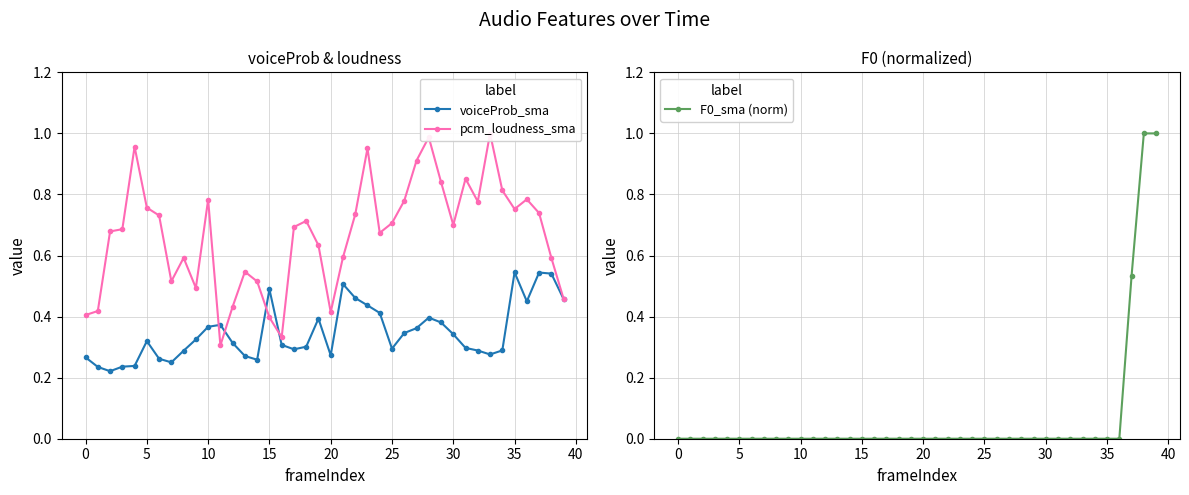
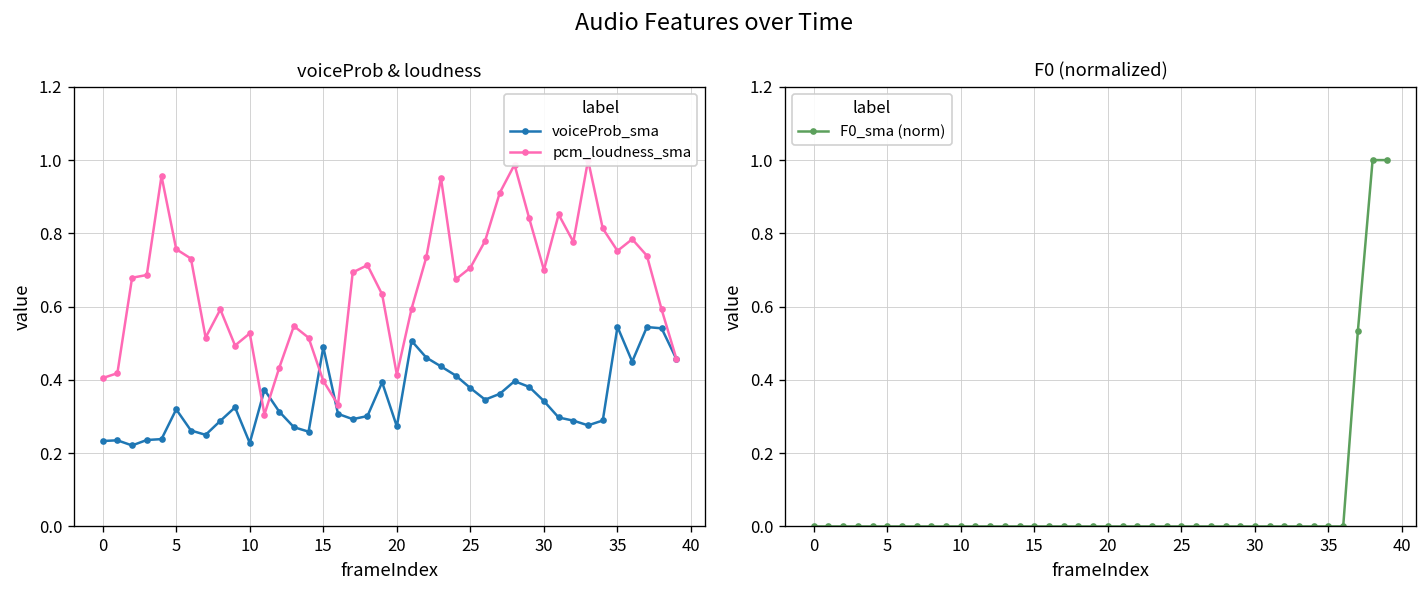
voiceProb & loudness, voiceProb_sma, 0: 0.27 -> 0.23
voiceProb & loudness, voiceProb_sma, 10: 0.37 -> 0.23
voiceProb & loudness, pcm_loudness_sma, 10: 0.78 -> 0.53
voiceProb & loudness, voiceProb_sma, 25: 0.30 -> 0.38
